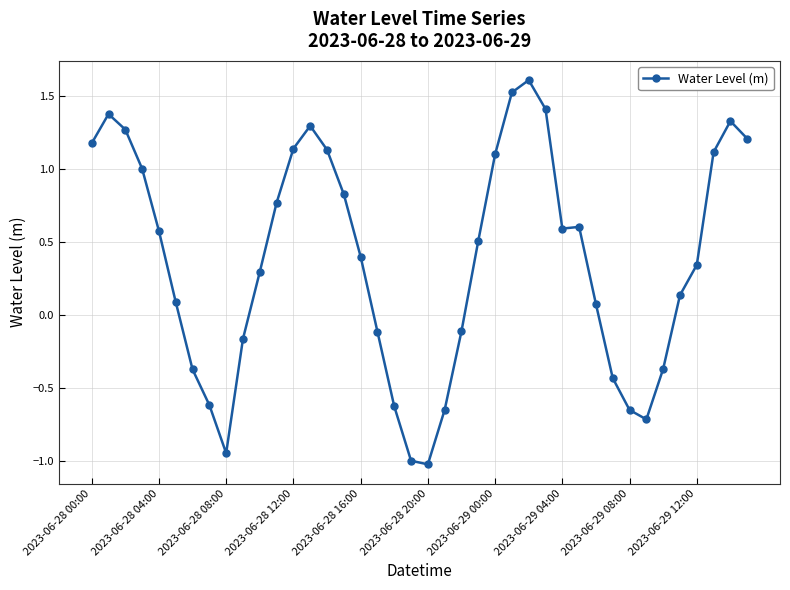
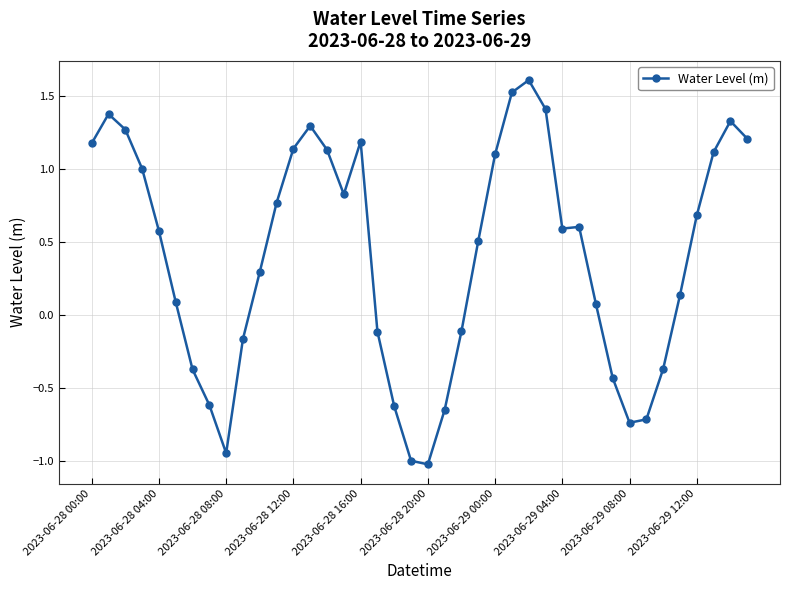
2023-06-28 16:00: 0.40 -> 1.19
2023-06-29 08:00: -0.65 -> -0.74
2023-06-29 12:00: 0.35 -> 0.69
